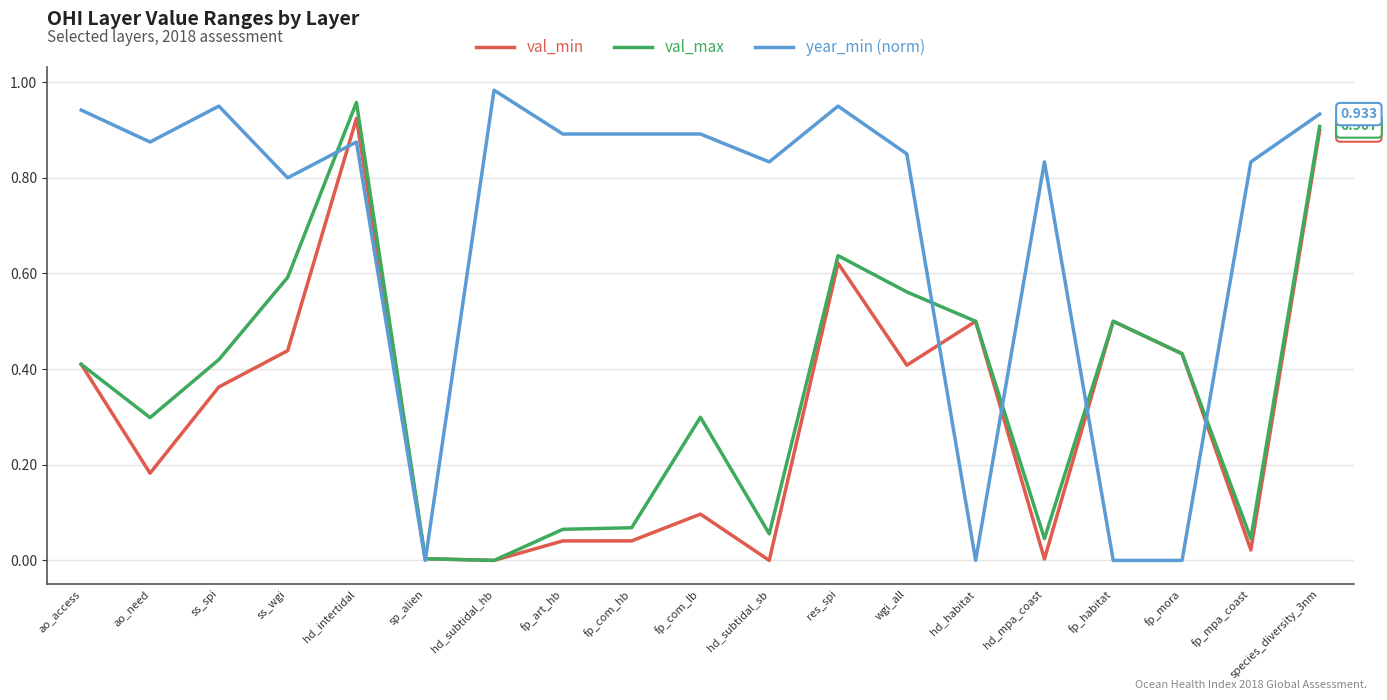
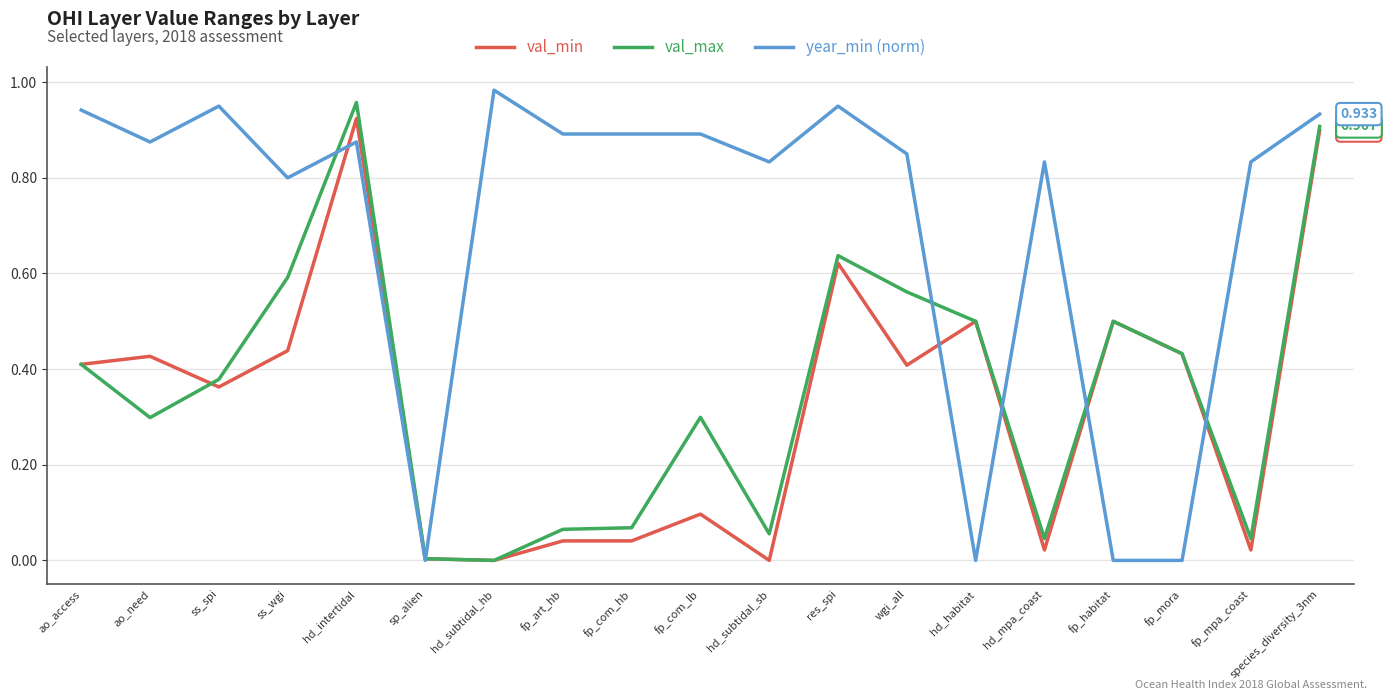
val_min, ao_need: 0.18 -> 0.43
val_max, ss_spi: 0.42 -> 0.38
val_min, hd_mpa_coast: 0.00 -> 0.02
